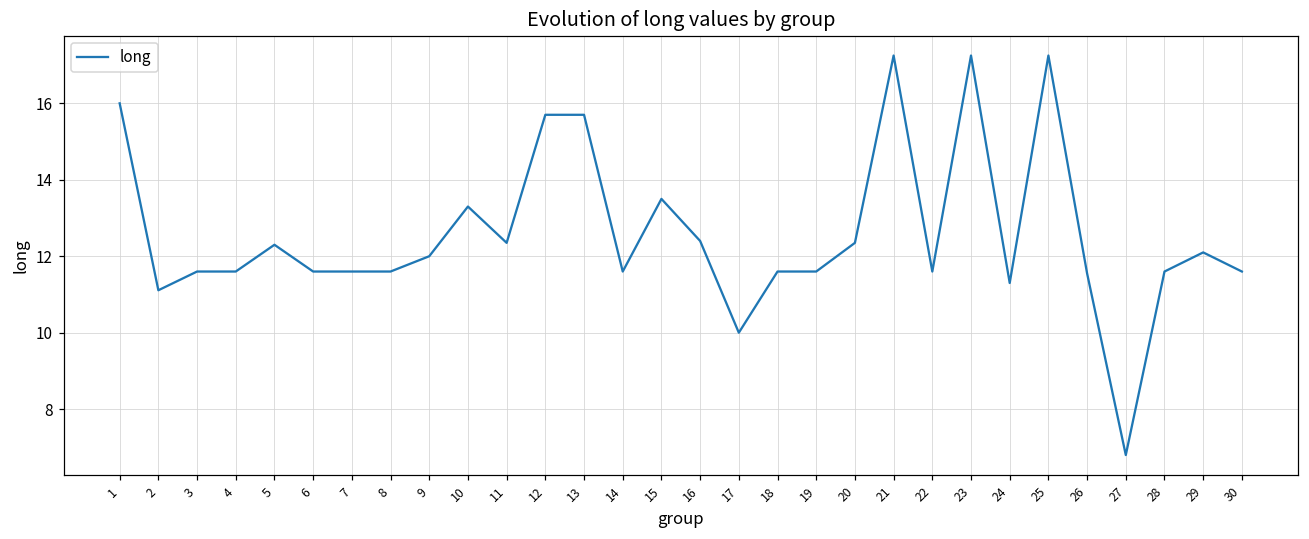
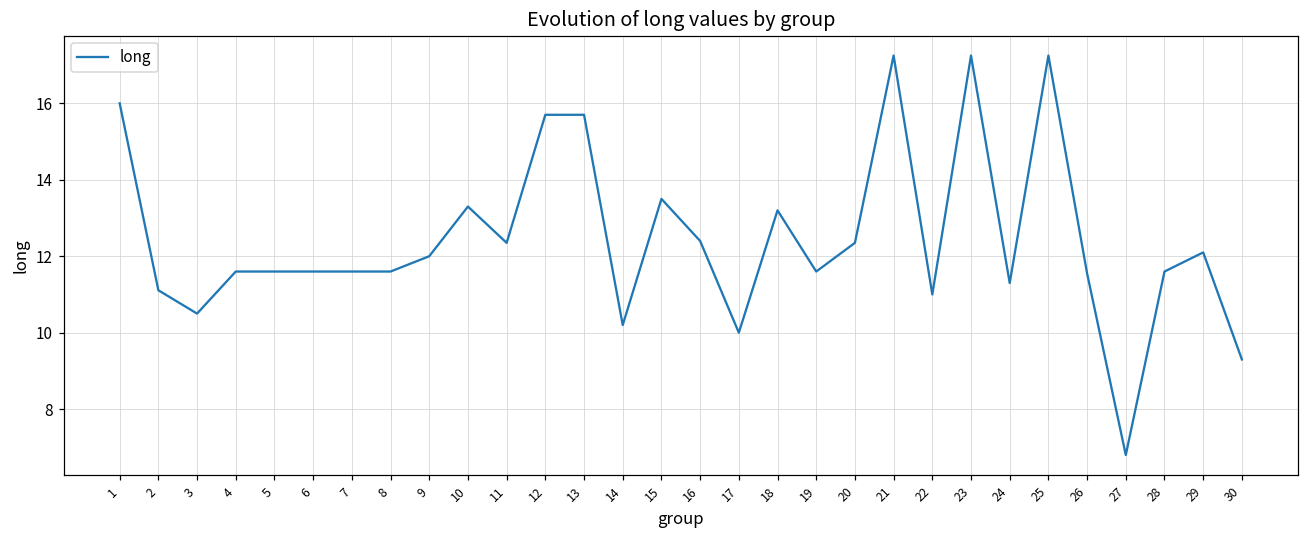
3: 11.6 -> 10.5
5: 12.3 -> 11.6
14: 11.6 -> 10.2
18: 11.6 -> 13.2
22: 11.6 -> 11.0
30: 11.6 -> 9.3
